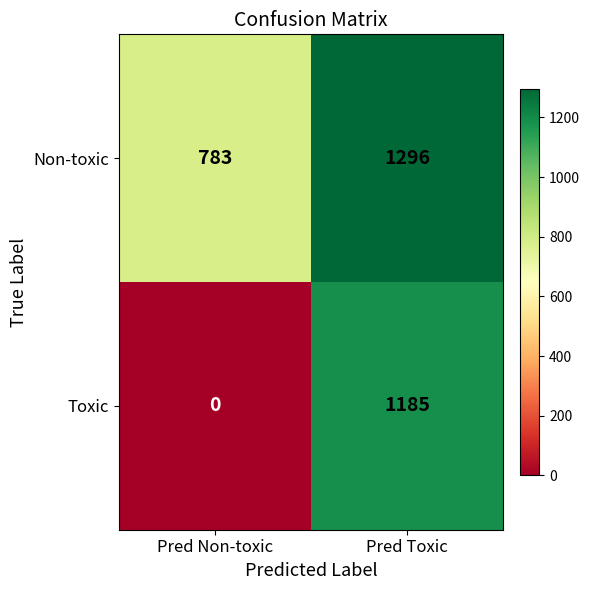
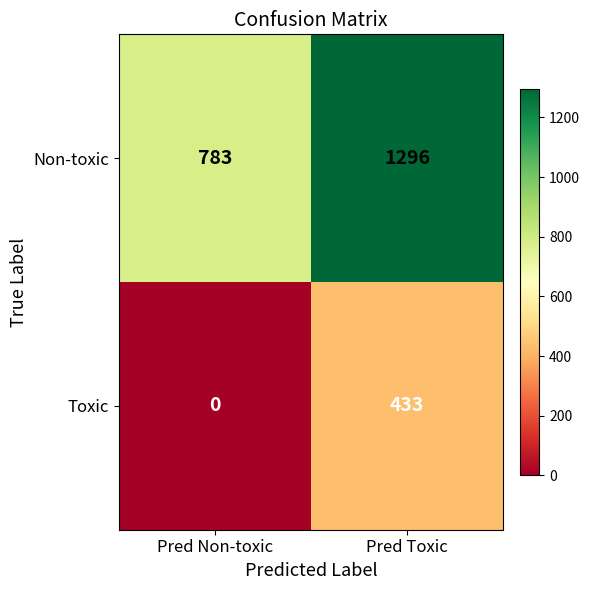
Toxic, Pred Toxic: 1185 -> 433
